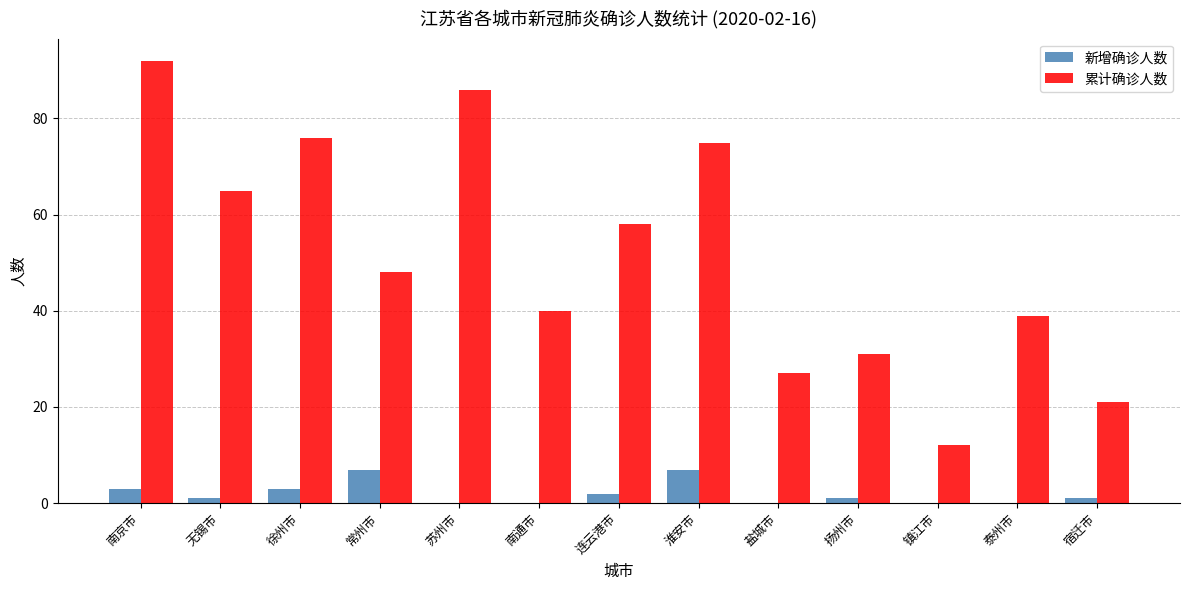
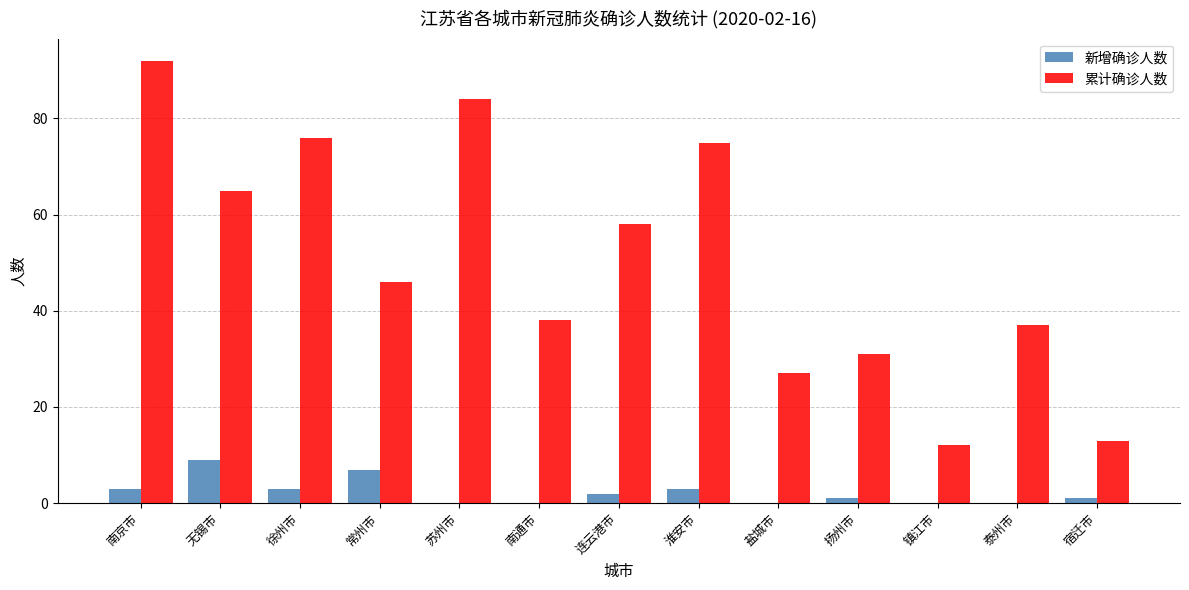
新增确诊人数, 无锡市: 1 -> 9
累计确诊人数, 常州市: 48 -> 46
累计确诊人数, 苏州市: 86 -> 84
累计确诊人数, 南通市: 40 -> 38
新增确诊人数, 淮安市: 7 -> 3
累计确诊人数, 泰州市: 39 -> 37
累计确诊人数, 宿迁市: 21 -> 13
